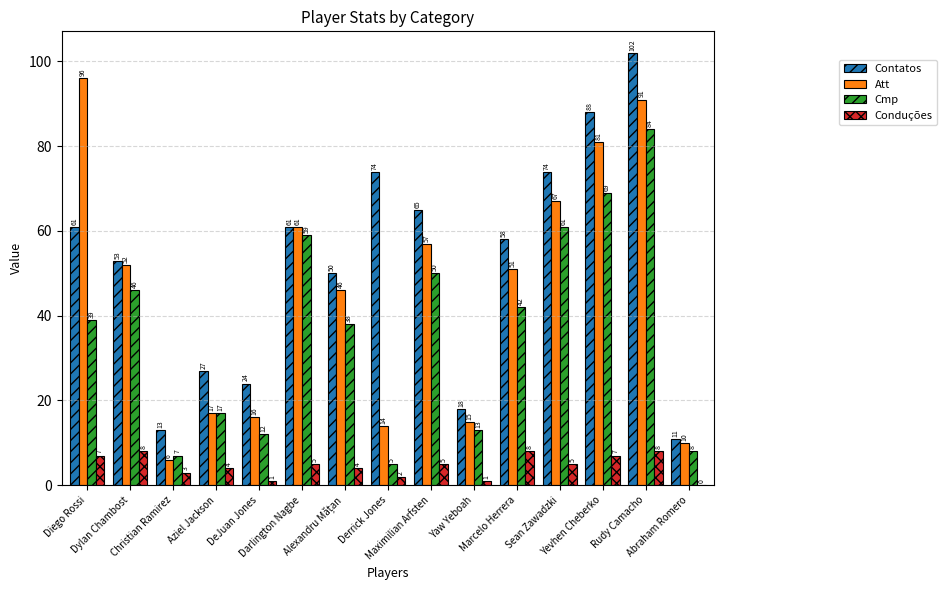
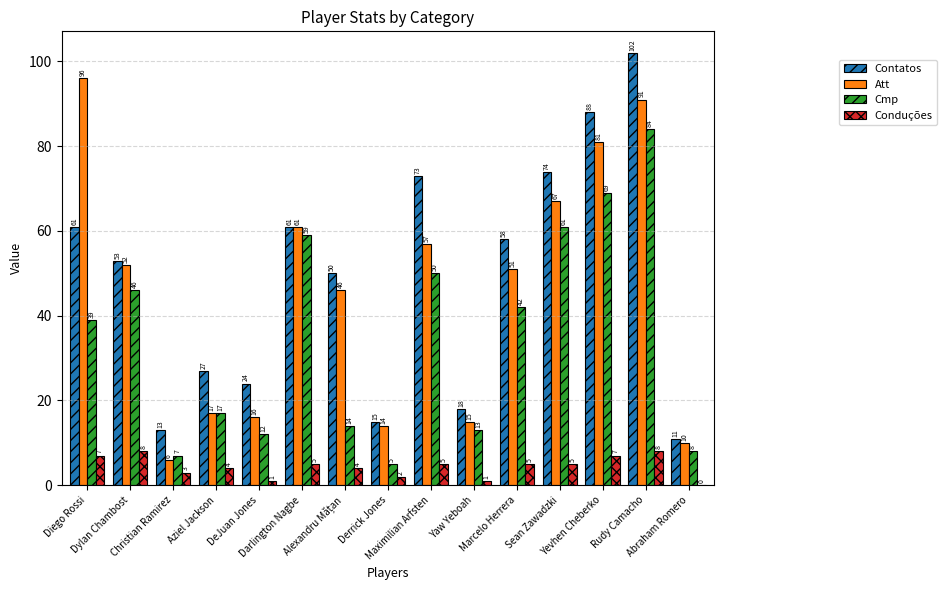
Cmp, Alexandru Mățan: 38 -> 14
Contatos, Derrick Jones: 74 -> 15
Contatos, Maximilian Arfsten: 65 -> 73
Conduções, Marcelo Herrera: 8 -> 5
